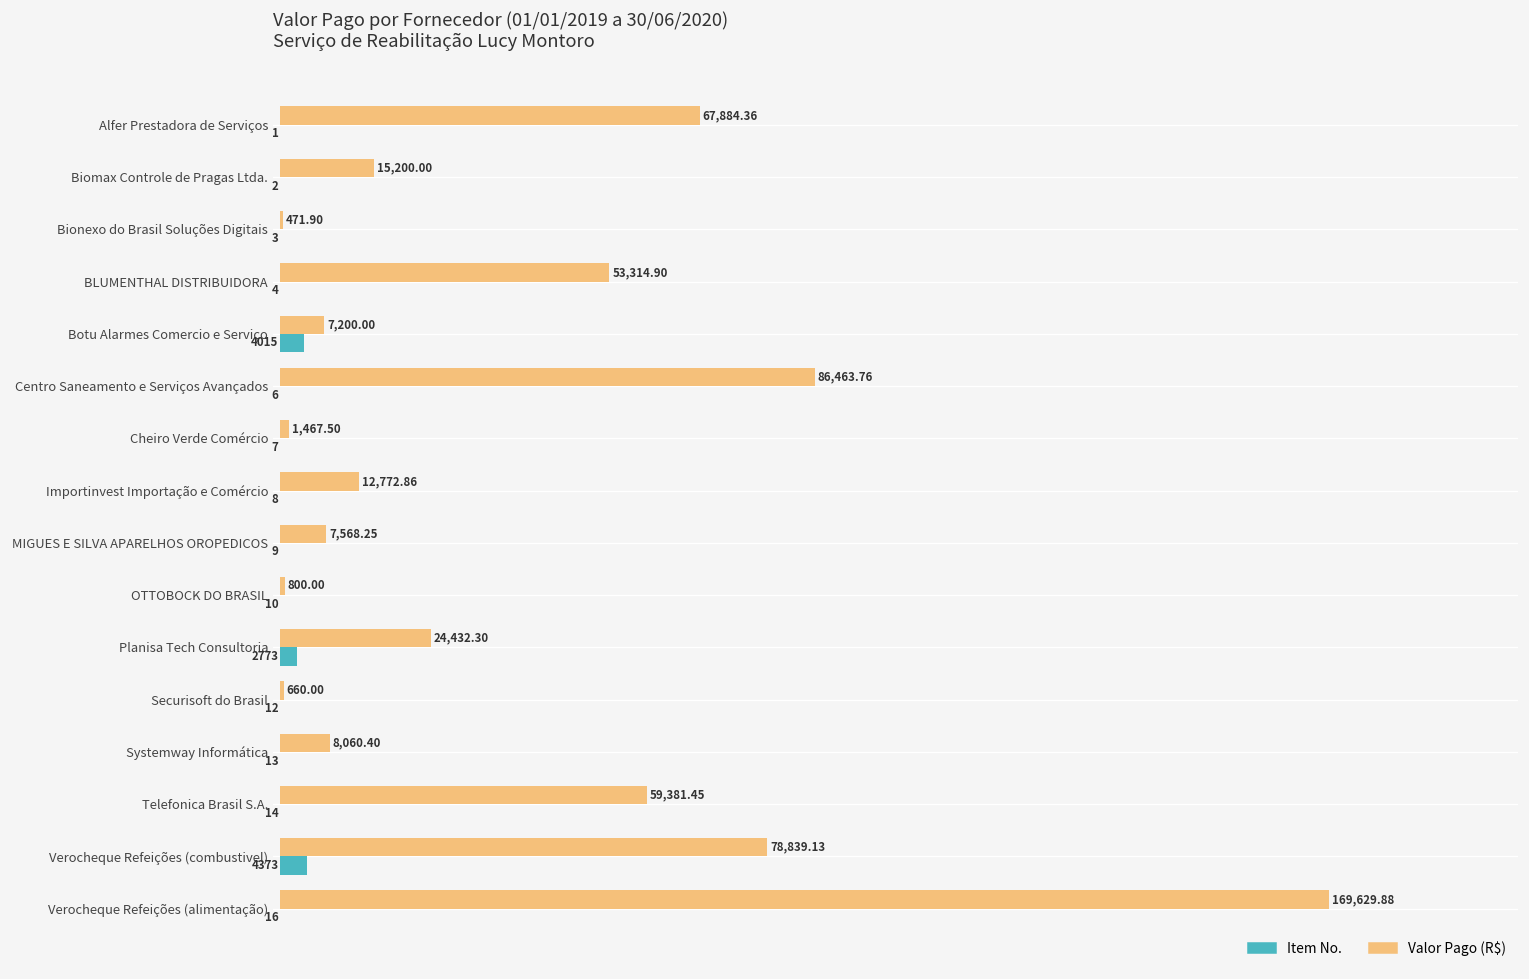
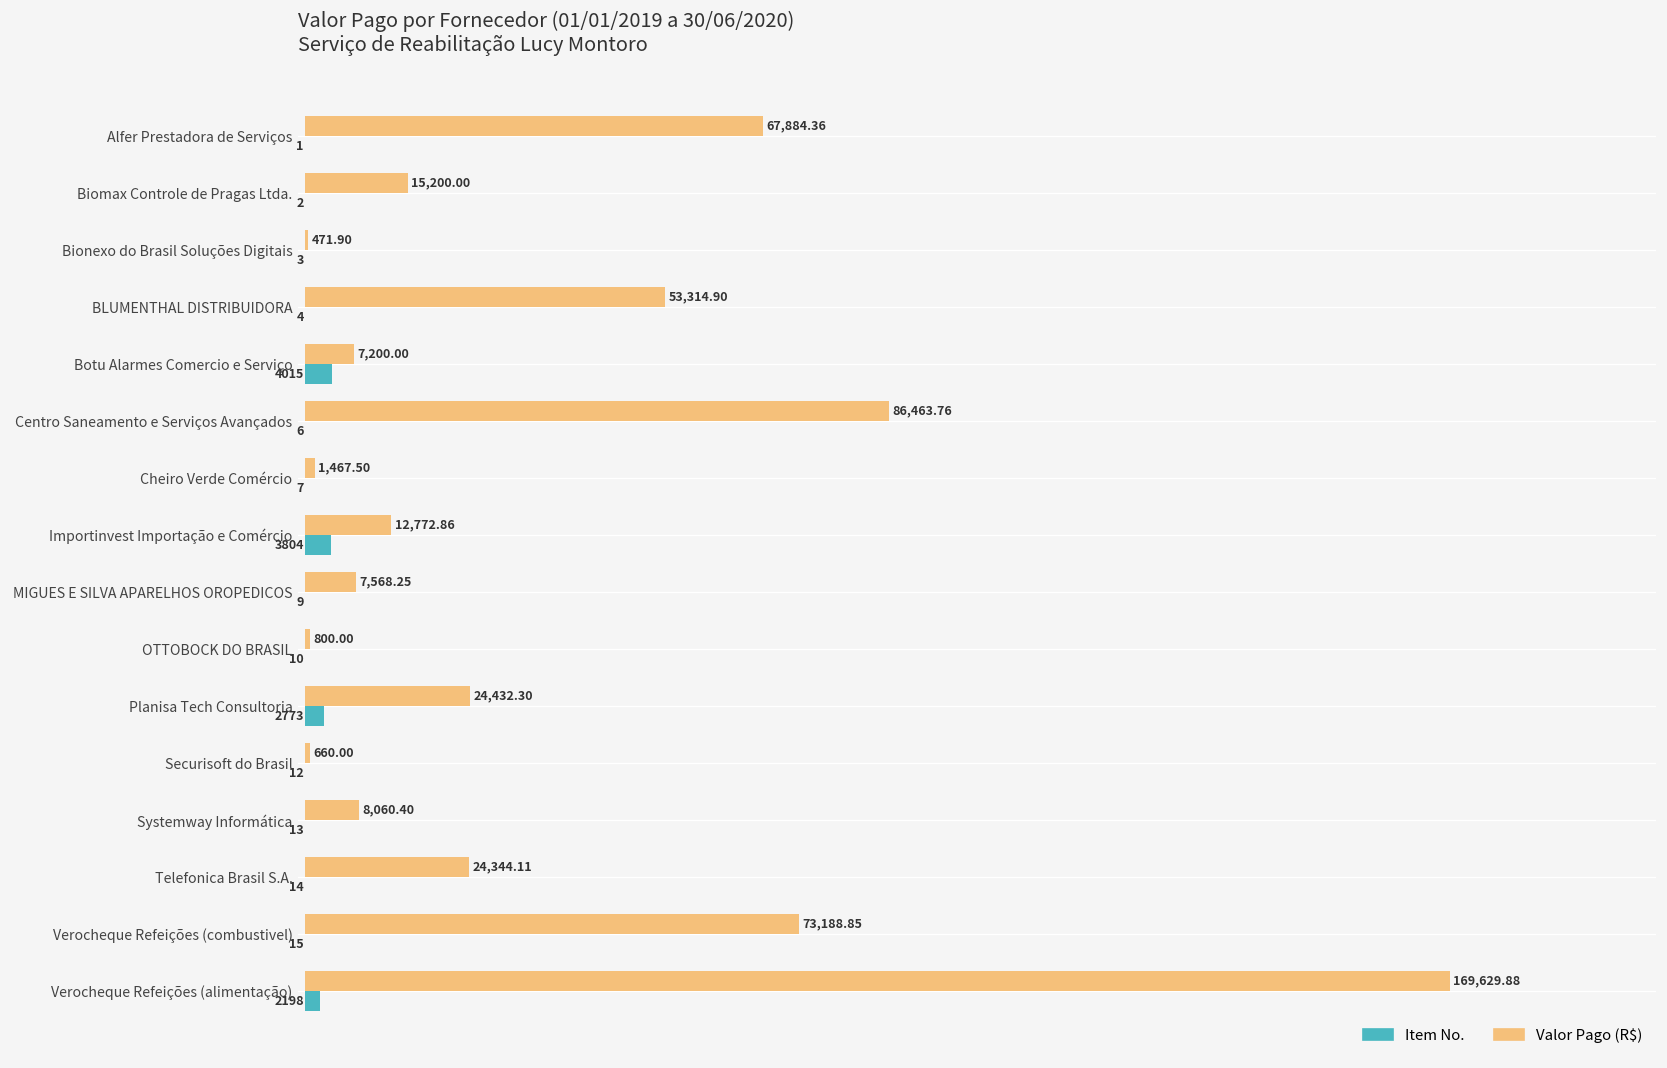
Item No., Importinvest Importação e Comércio: 8 -> 3804
Valor Pago (R$), Telefonica Brasil S.A.: 59,381.45 -> 24,344.11
Valor Pago (R$), Verocheque Refeições (combustivel): 78,839.13 -> 73,188.85
Item No., Verocheque Refeições (combustivel): 4373 -> 15
Item No., Verocheque Refeições (alimentação): 16 -> 2198
